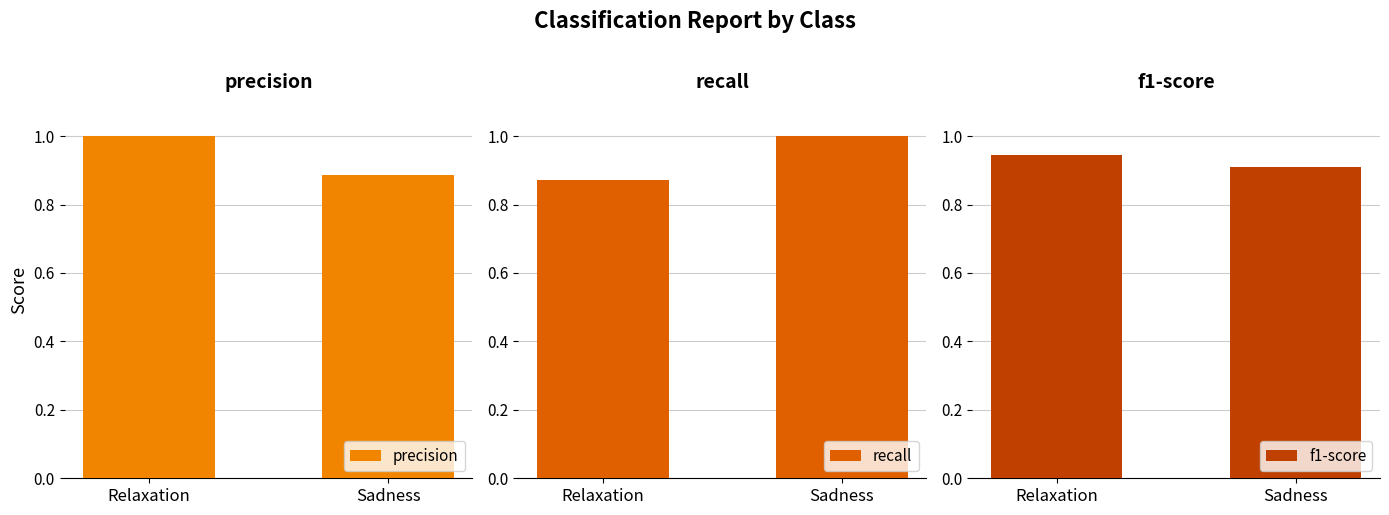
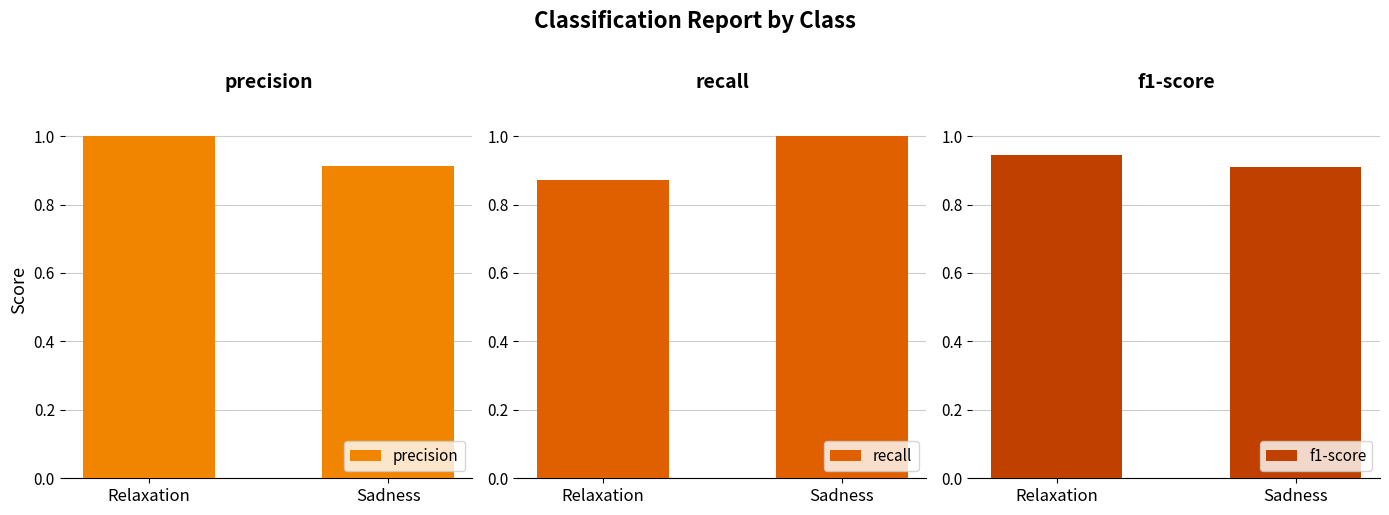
precision, Sadness: 0.89 -> 0.91
